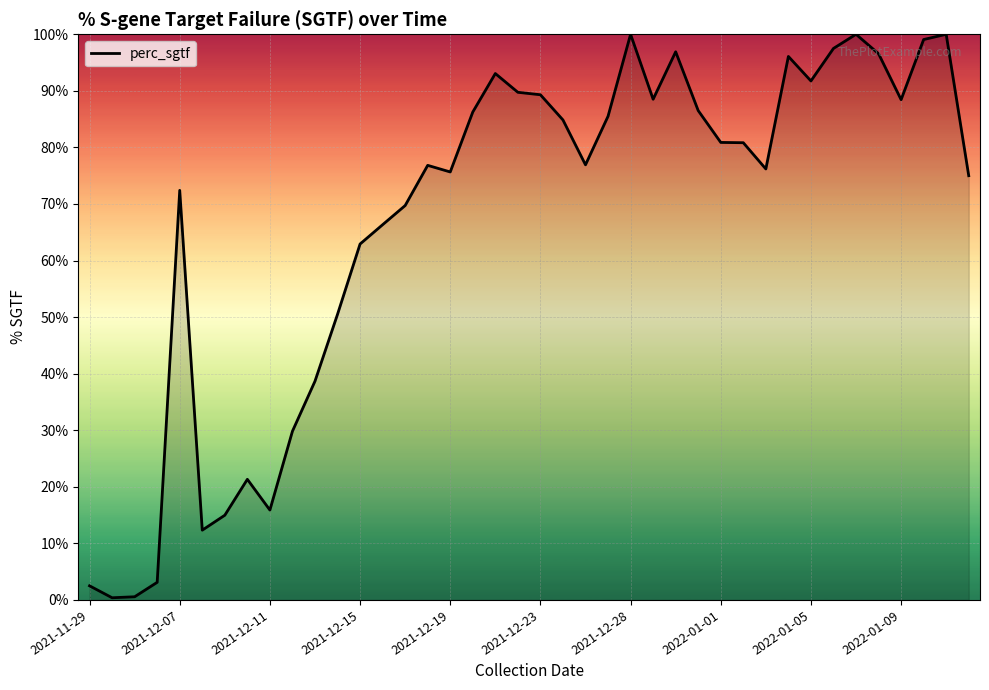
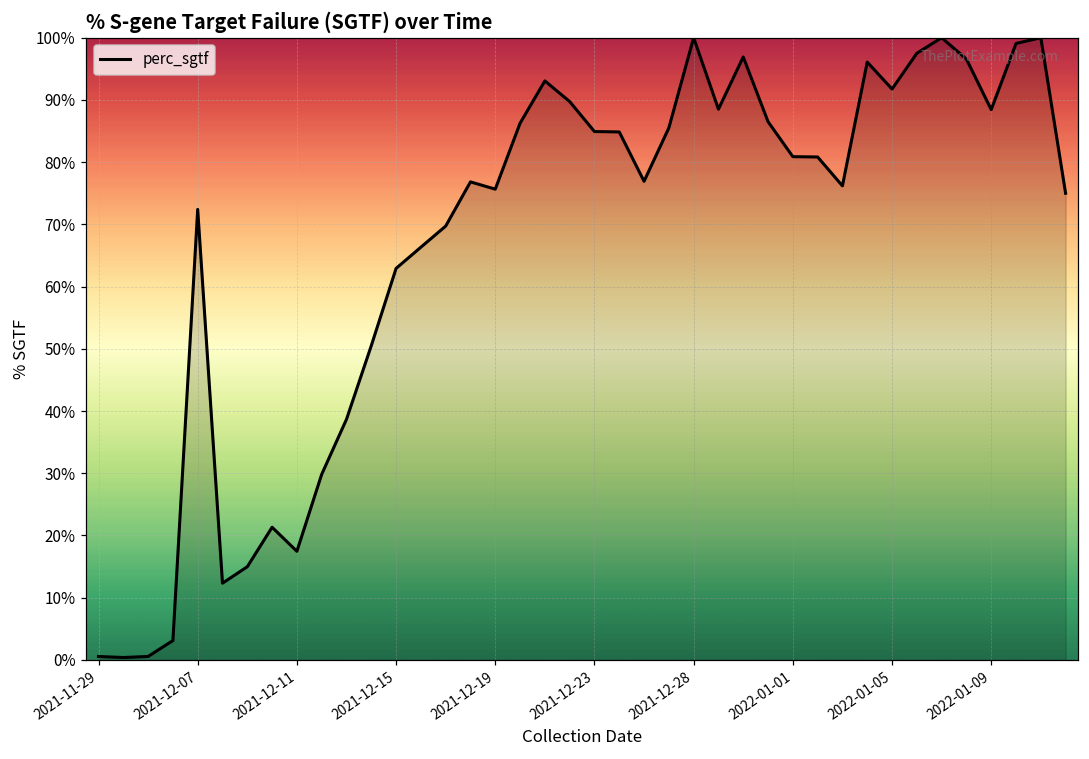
2021-11-29: 2% -> 1%
2021-12-11: 16% -> 17%
2021-12-23: 89% -> 85%
